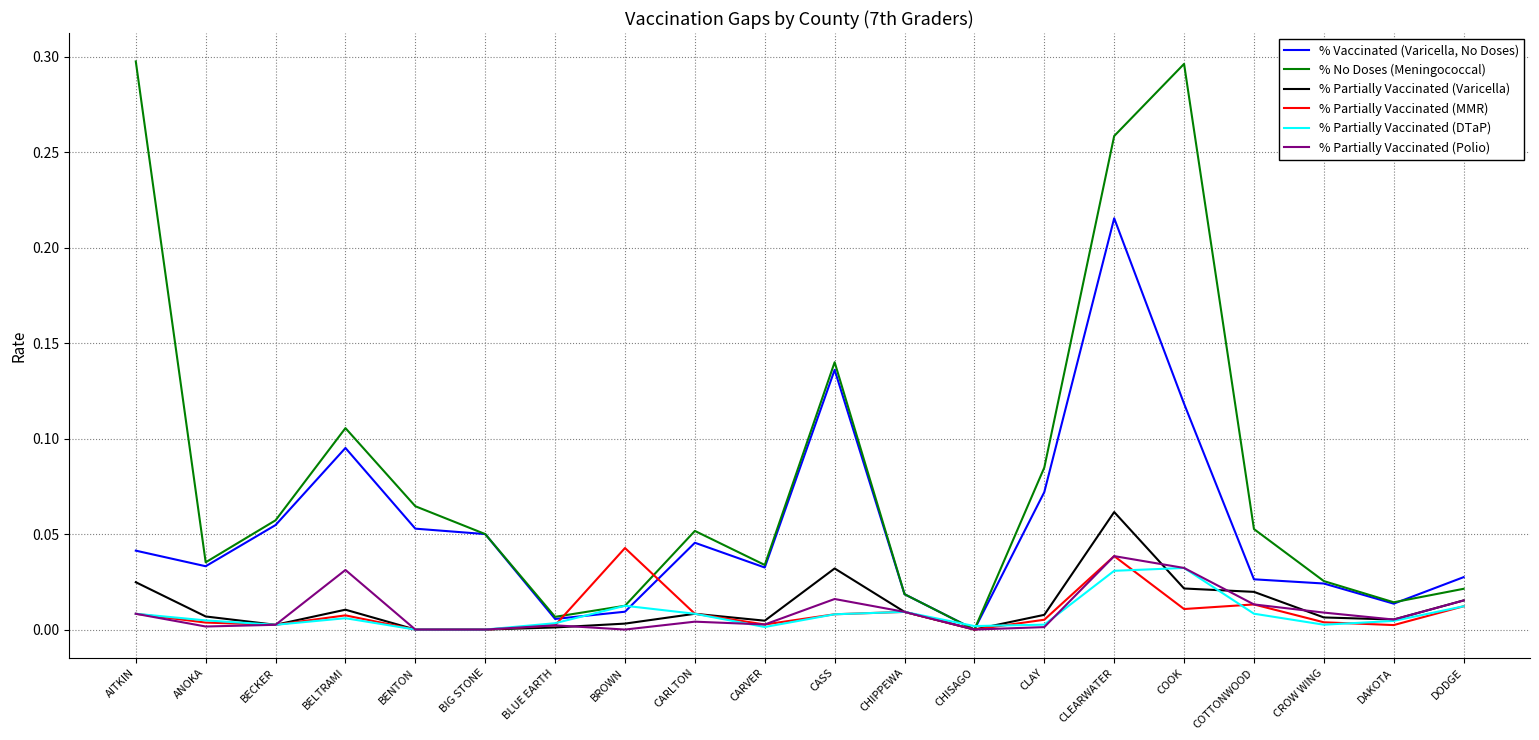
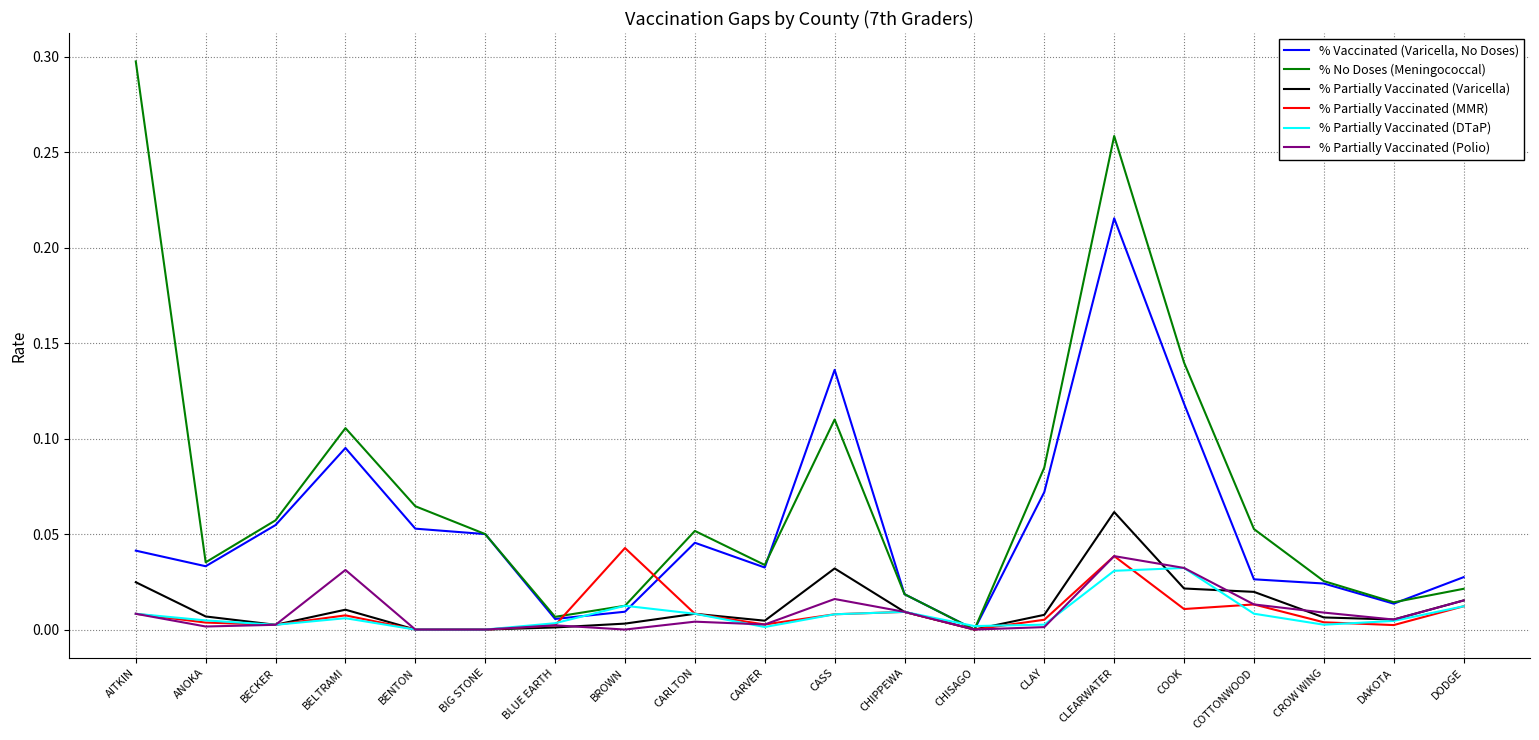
% No Doses (Meningococcal), CASS: 0.14 -> 0.11
% No Doses (Meningococcal), COOK: 0.296 -> 0.140
